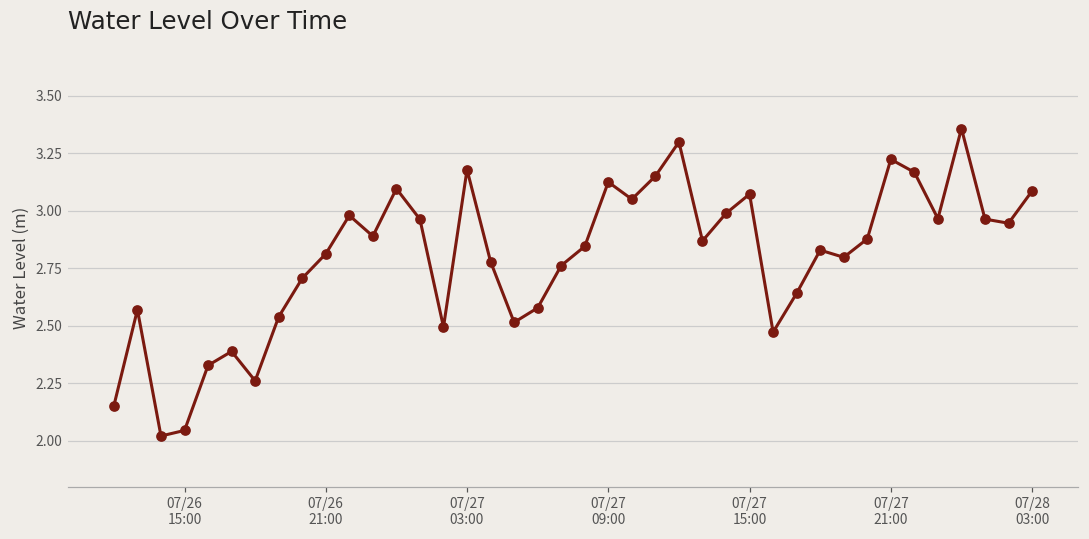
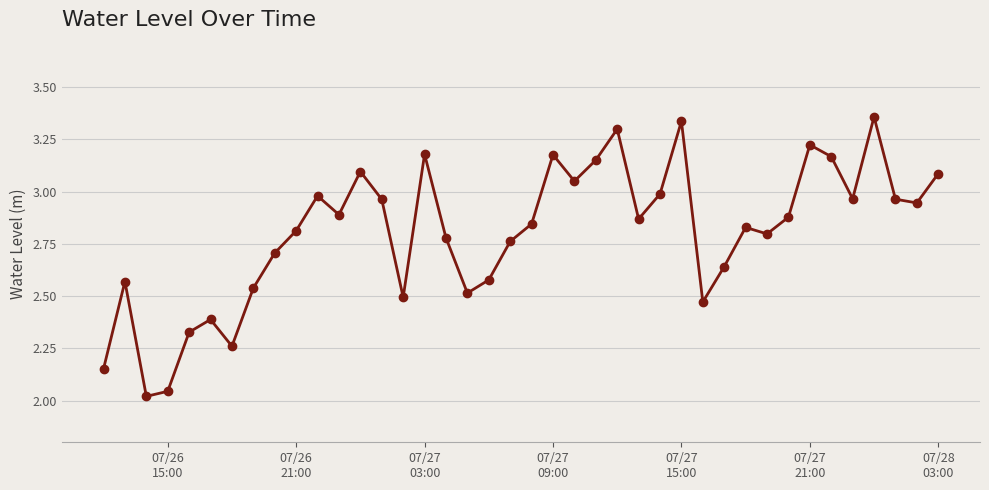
07/27 09:00: 3.13 -> 3.18
07/27 15:00: 3.07 -> 3.34
